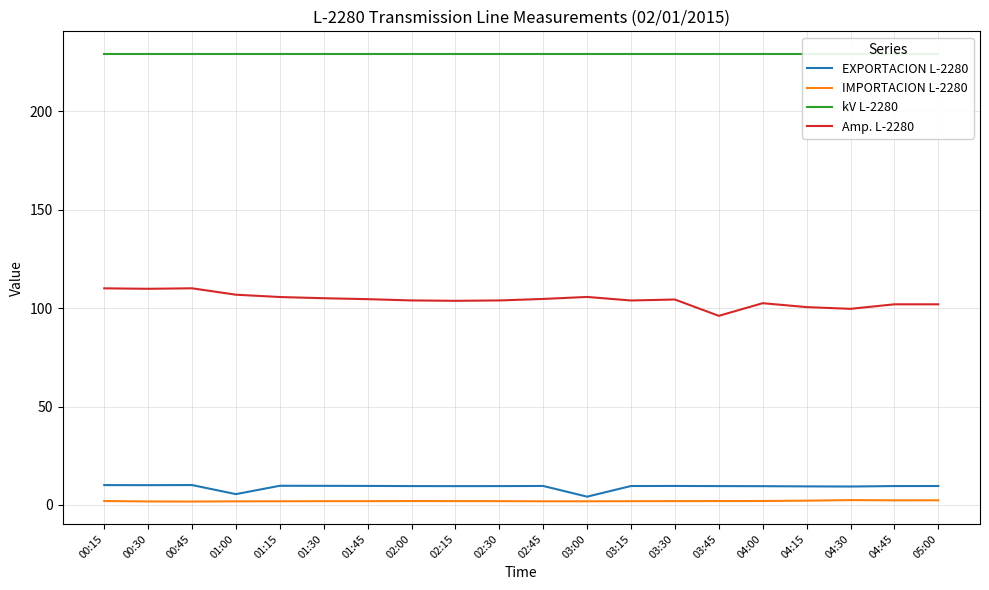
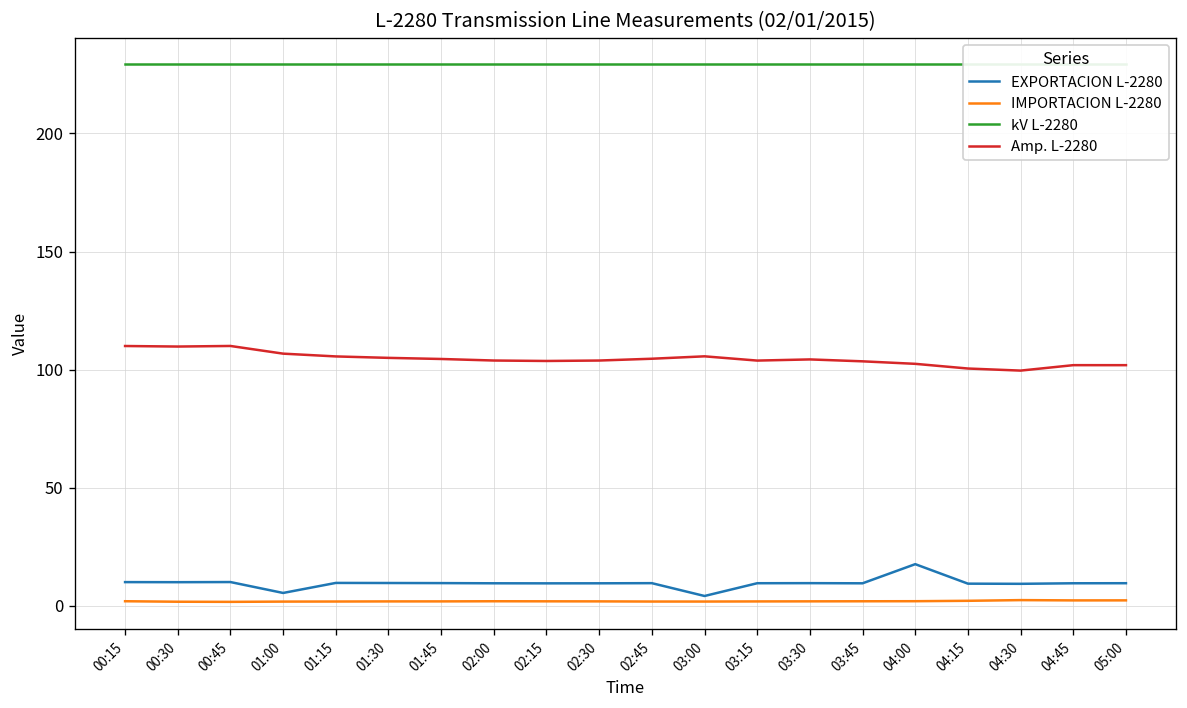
Amp. L-2280, 03:45: 96 -> 104
EXPORTACION L-2280, 04:00: 10 -> 18
